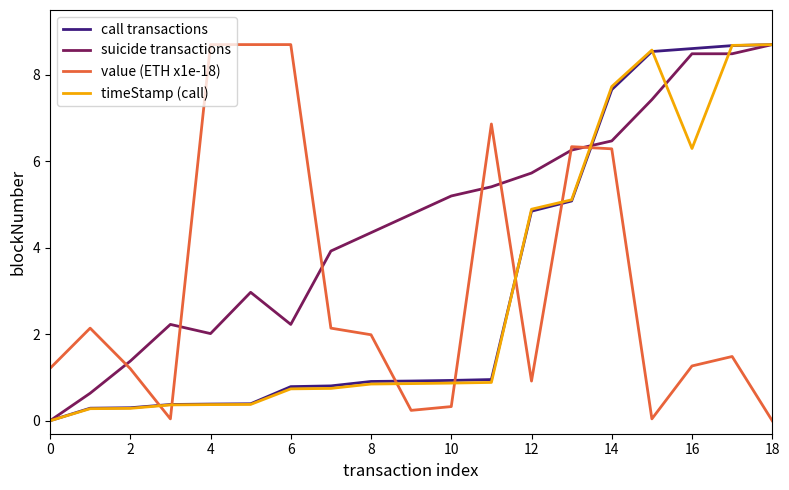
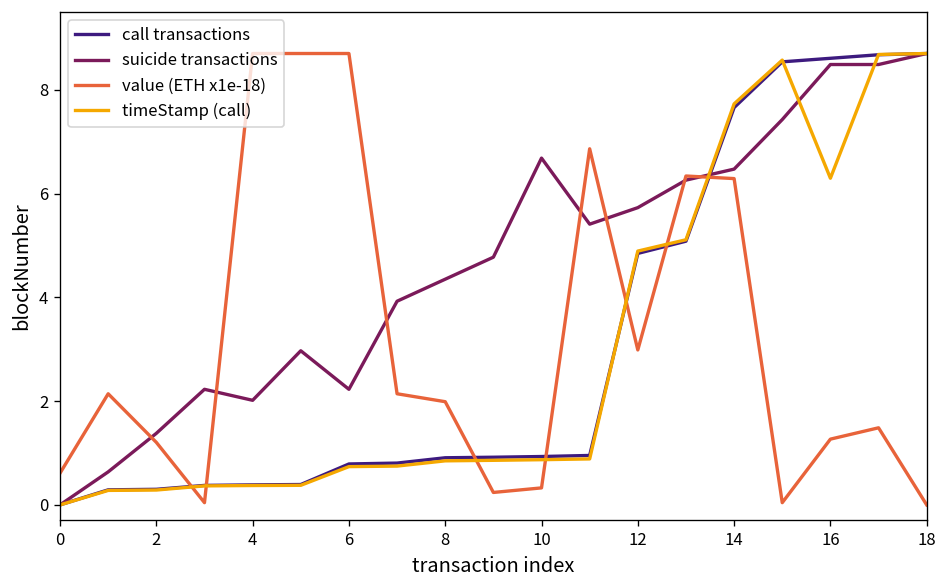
value (ETH x1e-18), 0: 1.2 -> 0.6
suicide transactions, 10: 5.2 -> 6.7
value (ETH x1e-18), 12: 0.9 -> 3.0
